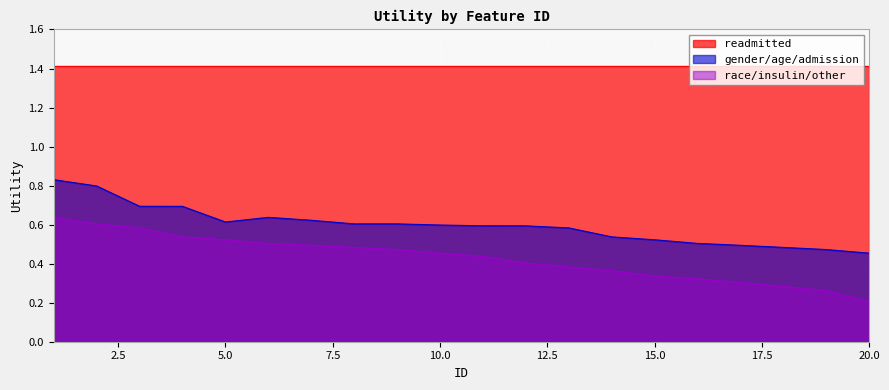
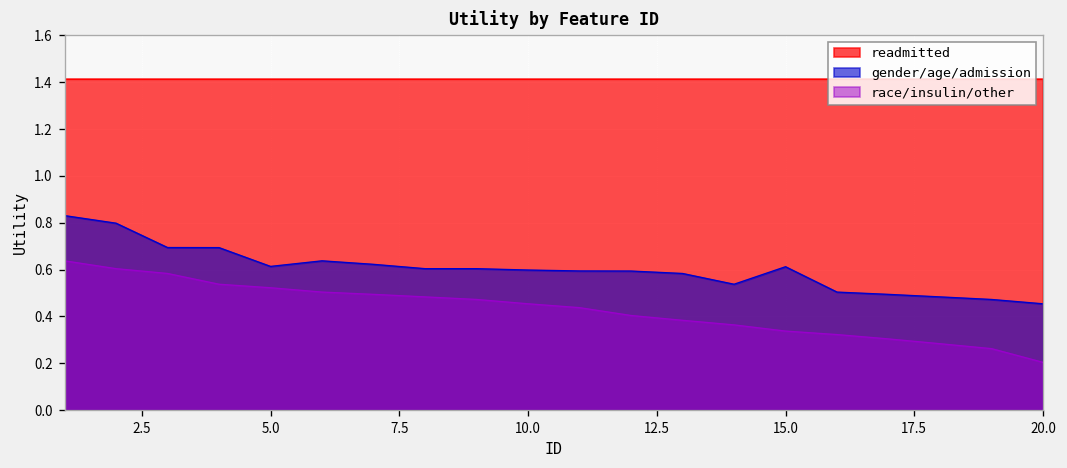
gender/age/admission, 15.0: 0.52 -> 0.61
